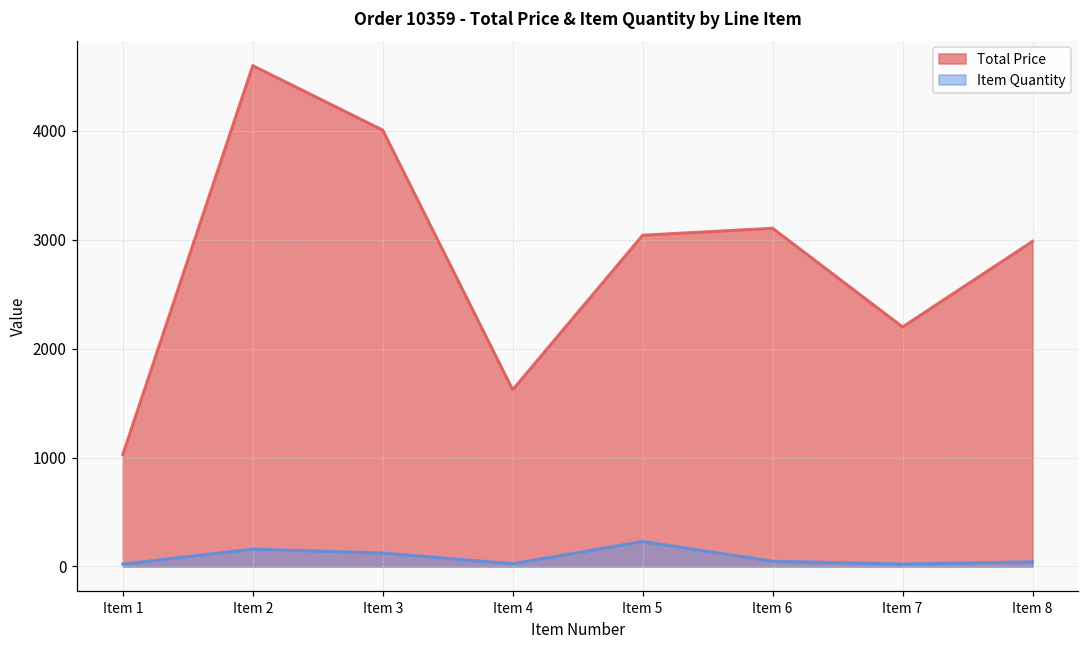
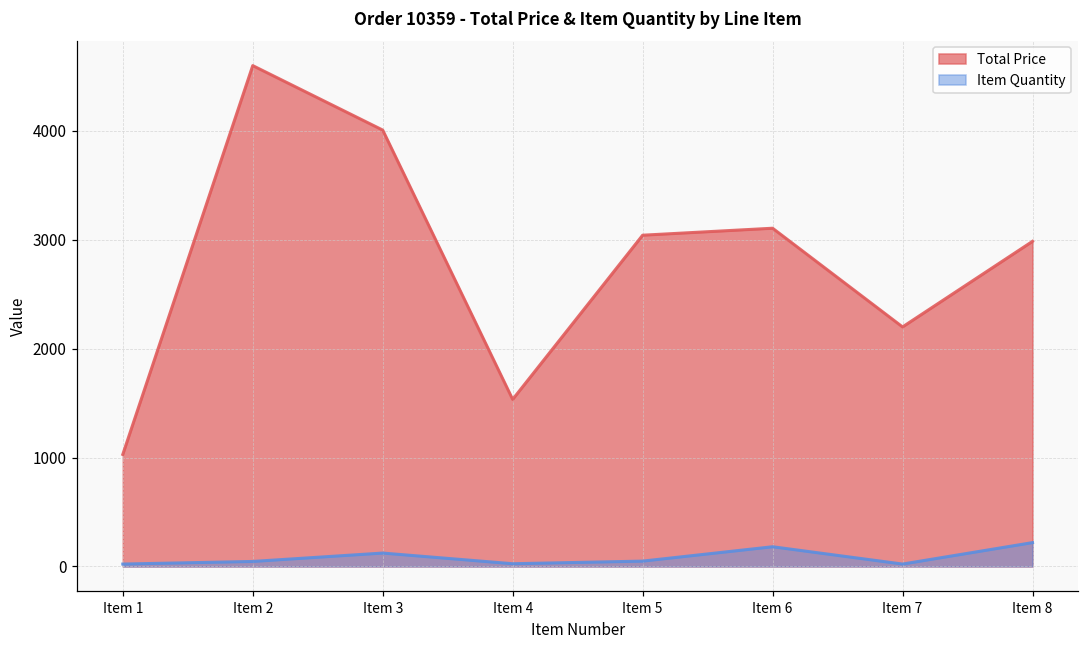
Item Quantity, Item 2: 200 -> 0
Total Price, Item 4: 1600 -> 1500
Item Quantity, Item 5: 200 -> 0
Item Quantity, Item 6: 0 -> 200
Item Quantity, Item 8: 0 -> 200
